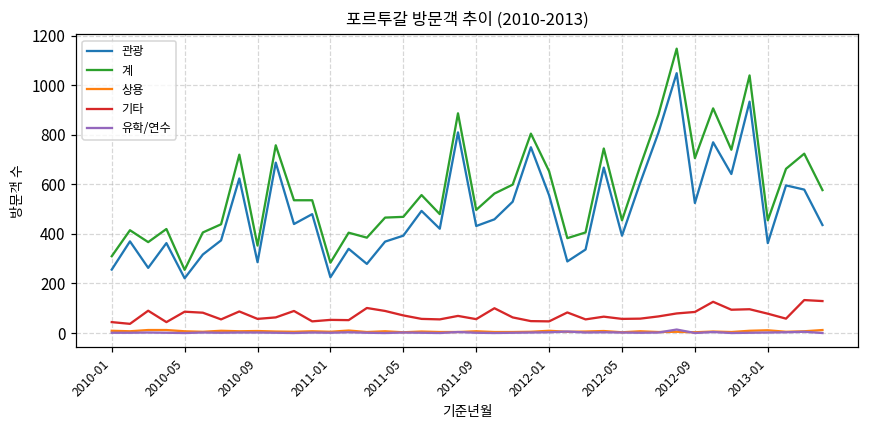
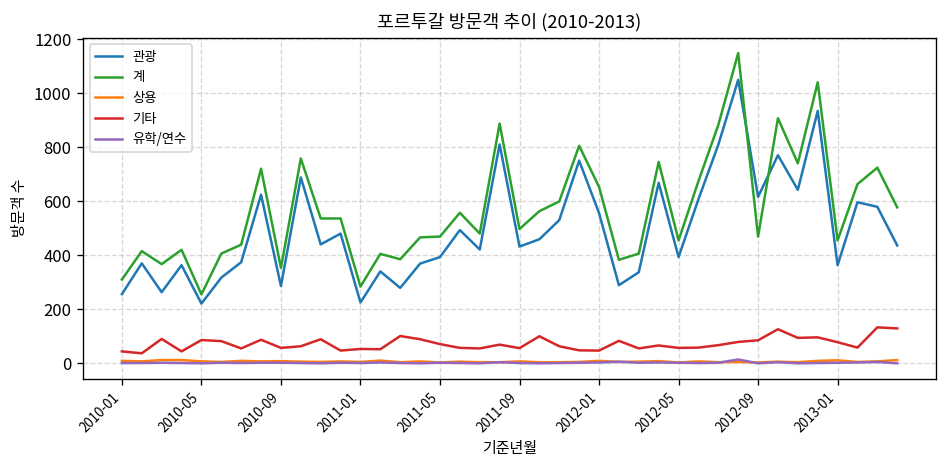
관광, 2012-09: 530 -> 620
계, 2012-09: 710 -> 470
